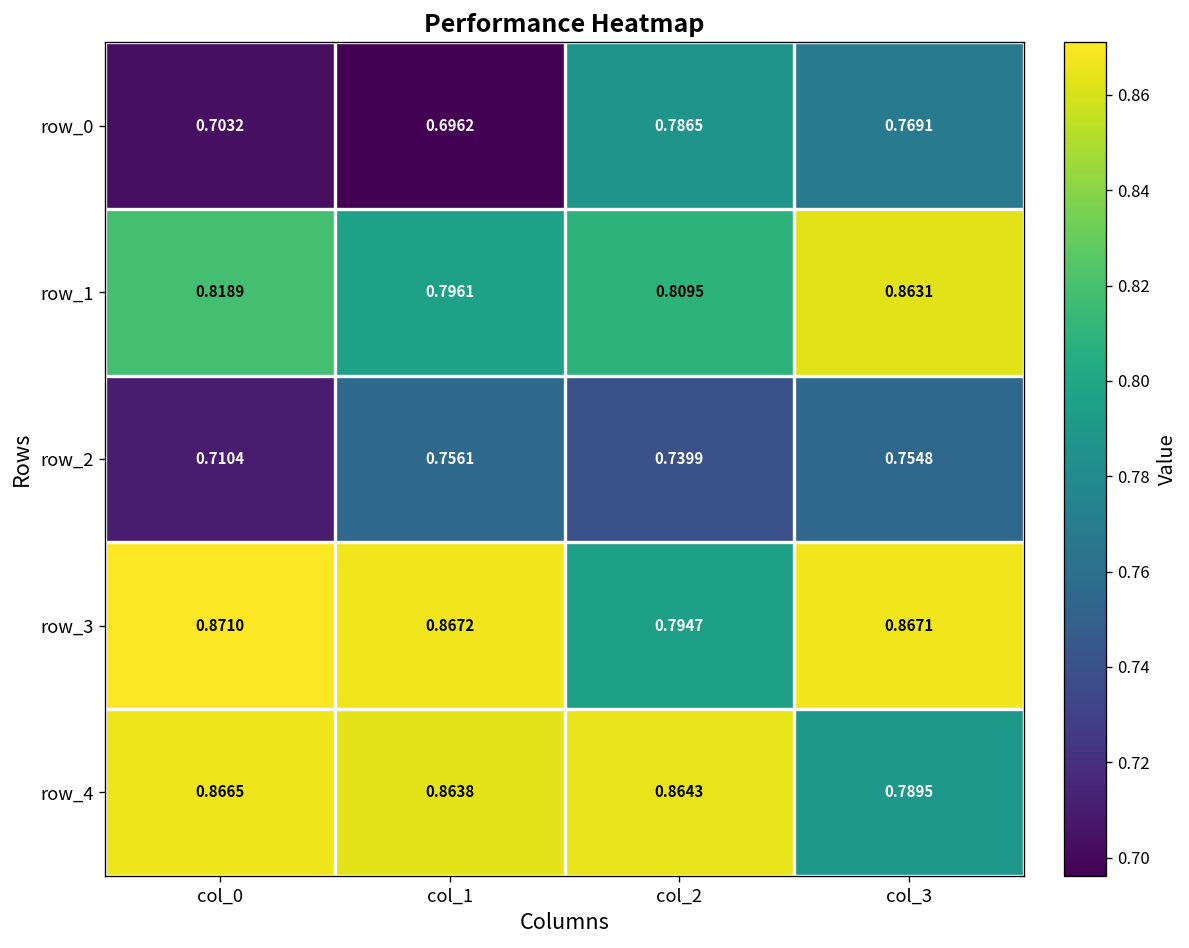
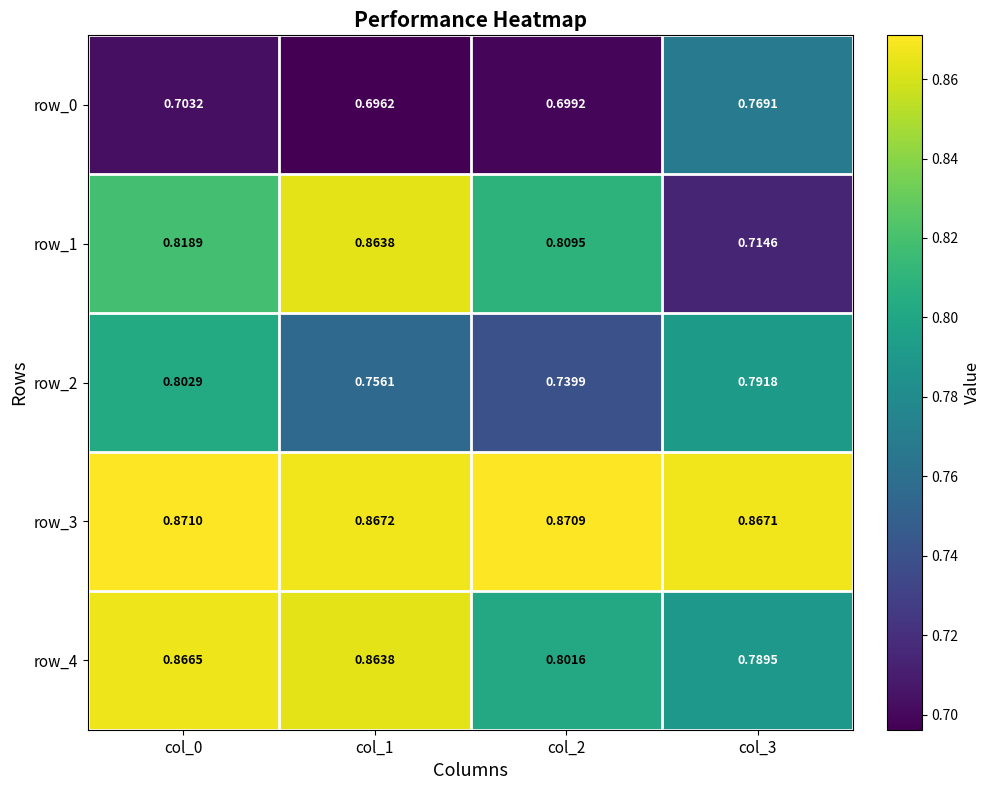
row_0, col_2: 0.7865 -> 0.6992
row_1, col_1: 0.7961 -> 0.8638
row_1, col_3: 0.8631 -> 0.7146
row_2, col_0: 0.7104 -> 0.8029
row_2, col_3: 0.7548 -> 0.7918
row_3, col_2: 0.7947 -> 0.8709
row_4, col_2: 0.8643 -> 0.8016
